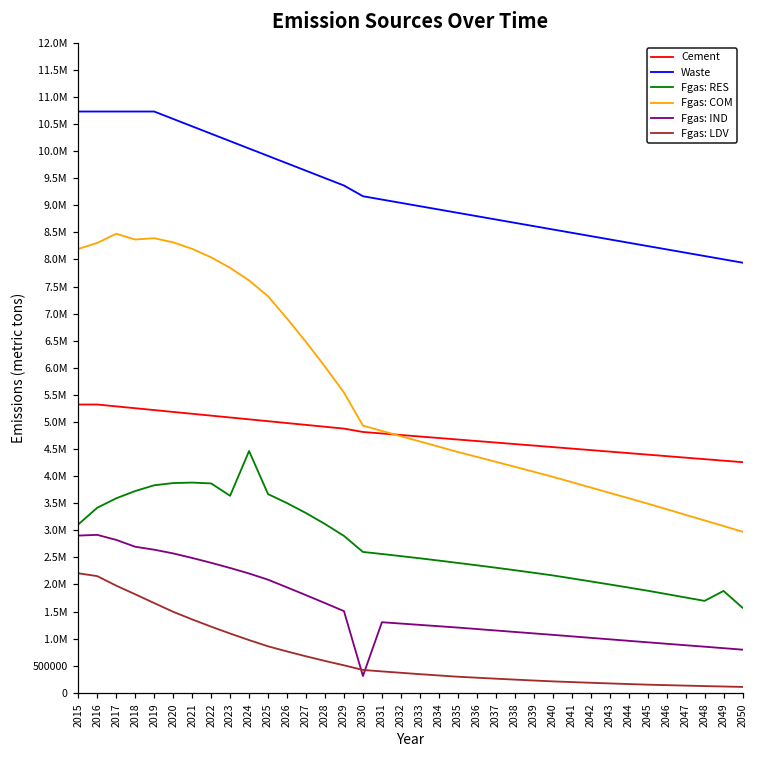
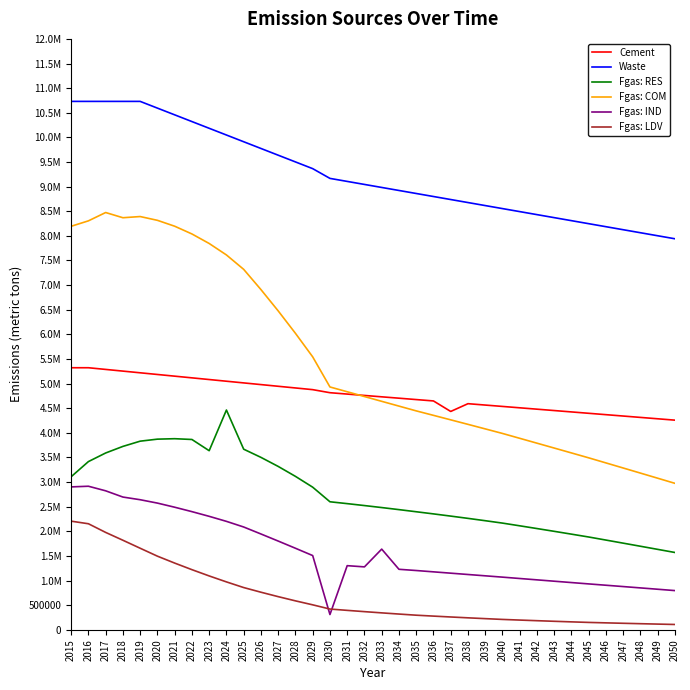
Fgas: IND, 2033: 1300000 -> 1600000
Cement, 2037: 4600000 -> 4400000
Fgas: RES, 2049: 1900000 -> 1600000
